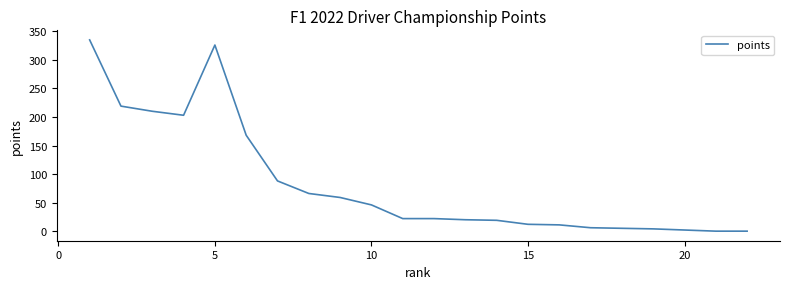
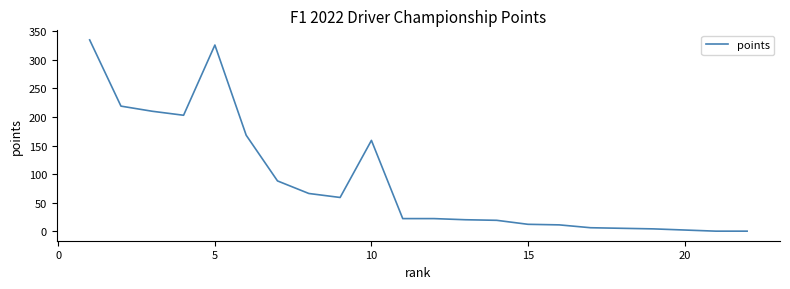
10: 50 -> 160
